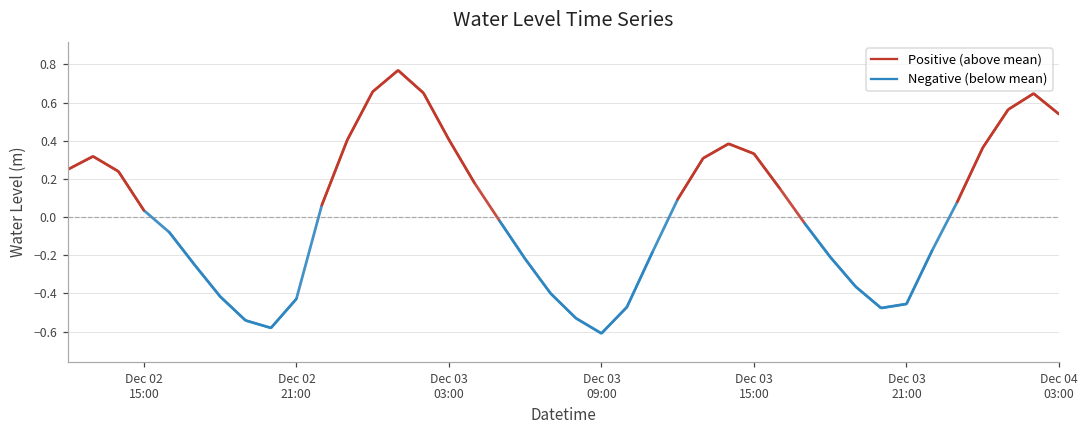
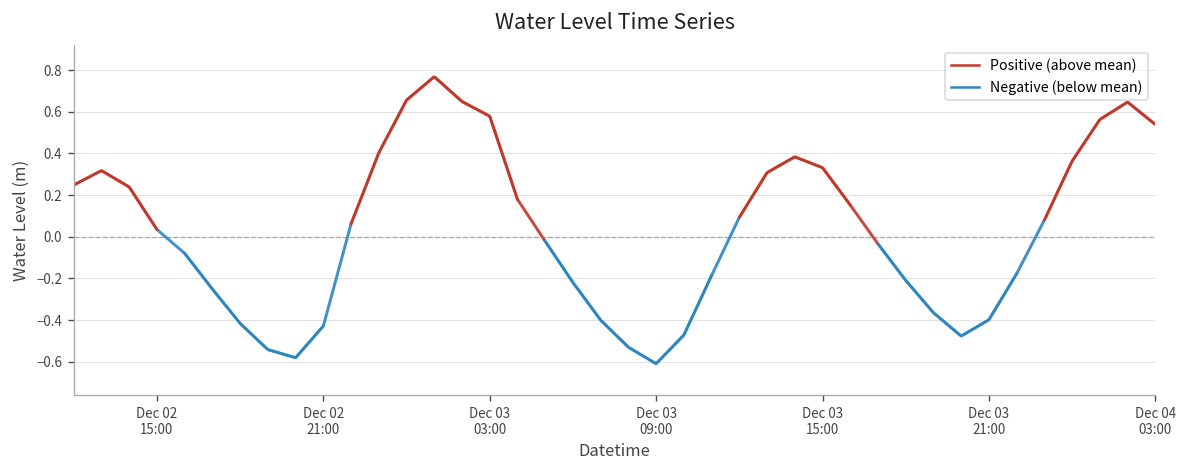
Positive (above mean), Dec 03 03:00: 0.41 -> 0.58
Negative (below mean), Dec 03 21:00: -0.46 -> -0.40
